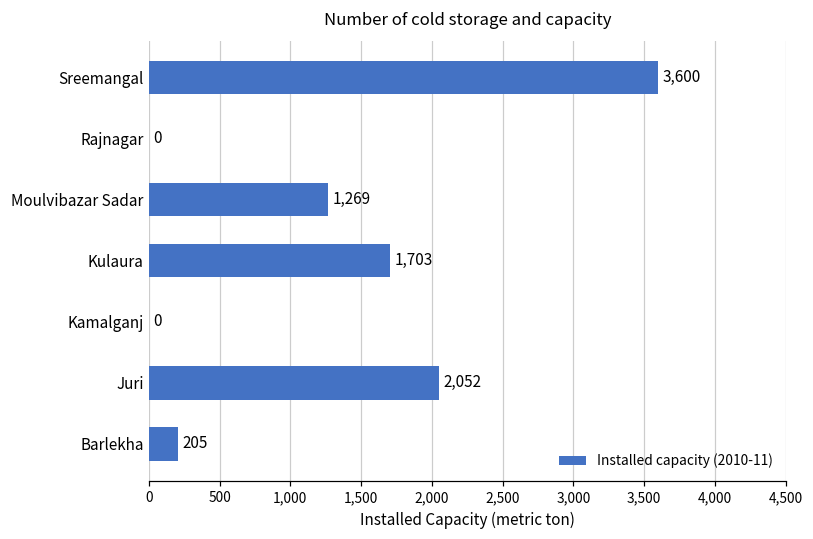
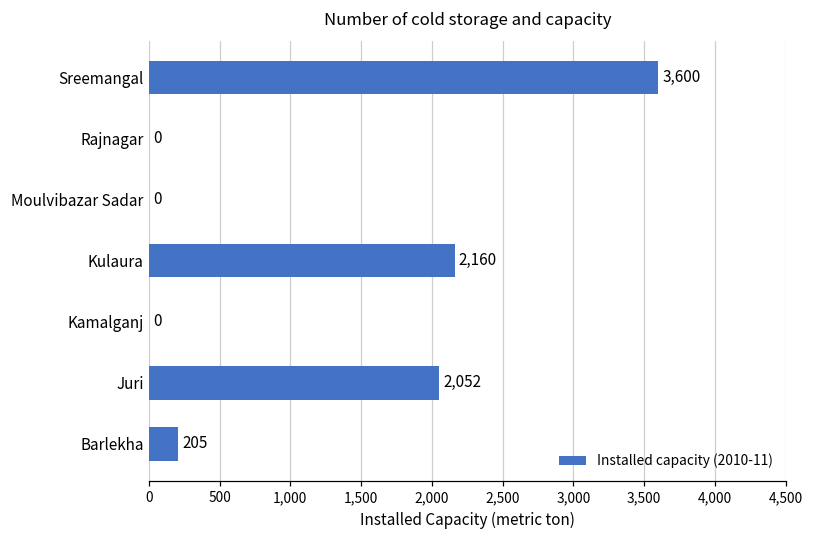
Moulvibazar Sadar: 1,269 -> 0
Kulaura: 1,703 -> 2,160
